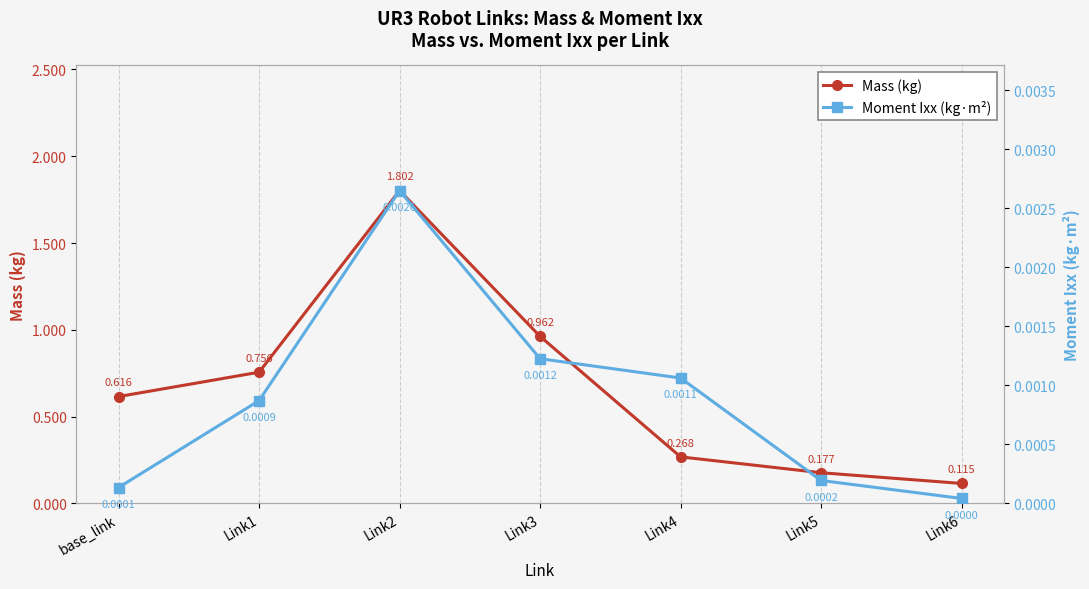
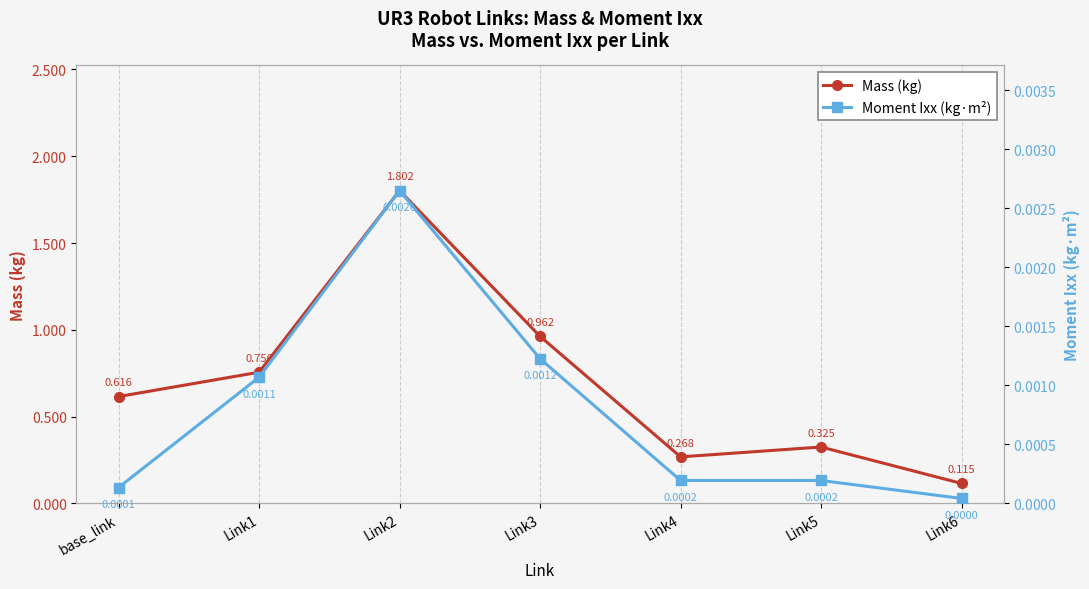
Mass (kg), Link5: 0.177 -> 0.325
Moment Ixx (kg·m²), Link1: 0.0009 -> 0.0011
Moment Ixx (kg·m²), Link4: 0.0011 -> 0.0002
